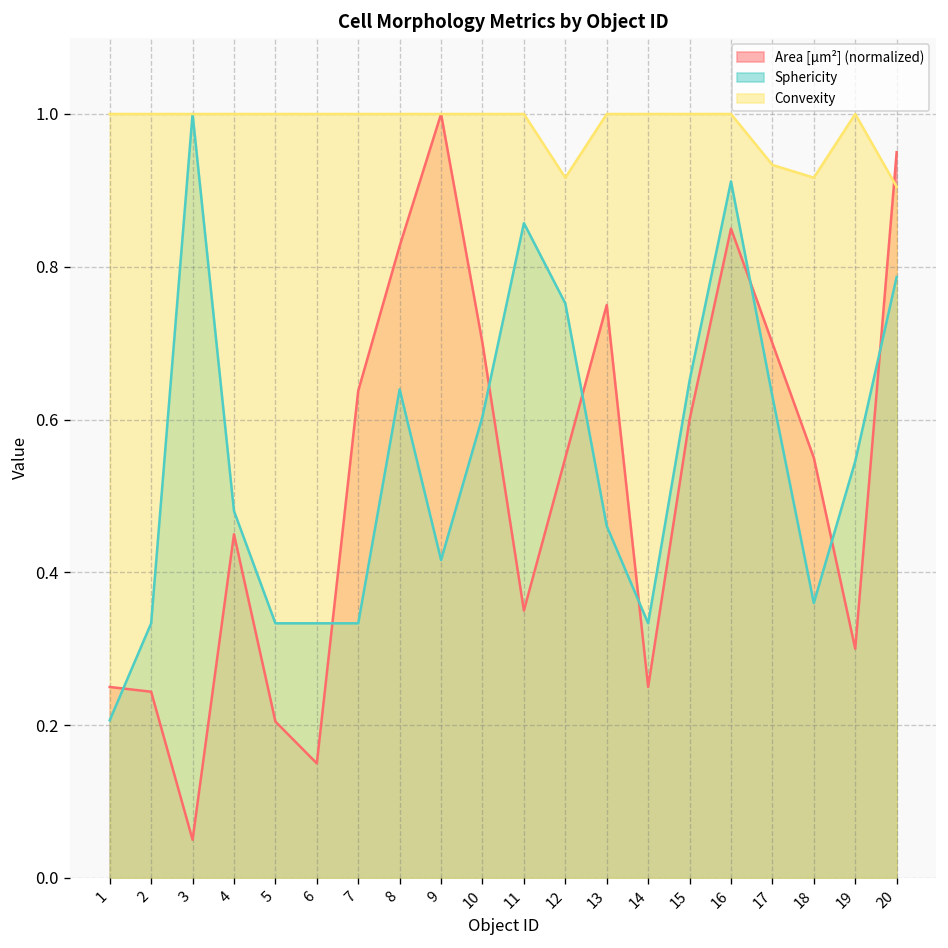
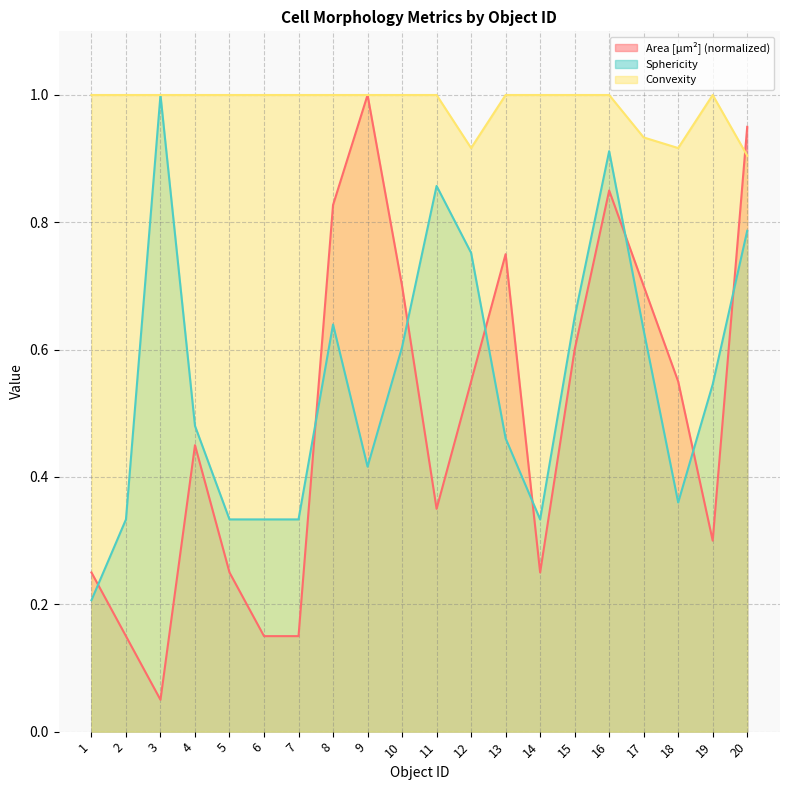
Area [µm²] (normalized), 2: 0.24 -> 0.15
Area [µm²] (normalized), 5: 0.20 -> 0.25
Area [µm²] (normalized), 7: 0.64 -> 0.15
